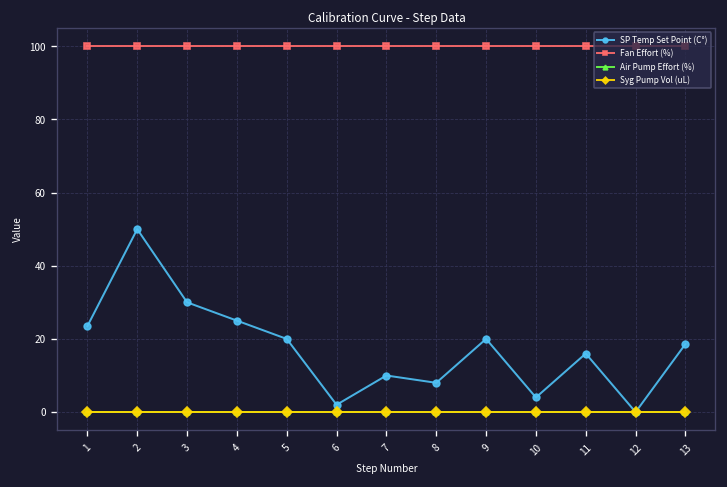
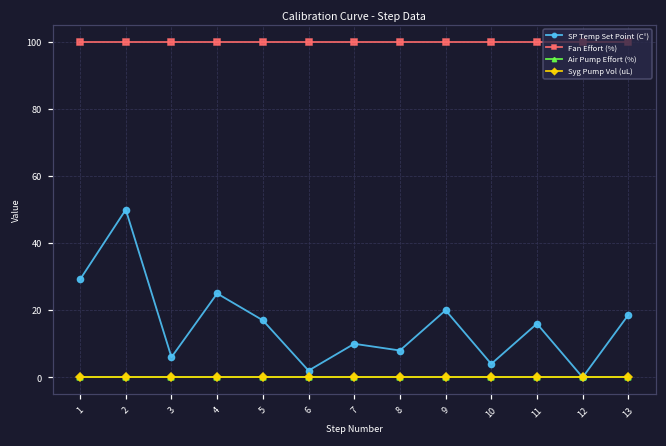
SP Temp Set Point (C°), 1: 24 -> 29
SP Temp Set Point (C°), 3: 30 -> 6
SP Temp Set Point (C°), 5: 20 -> 17
